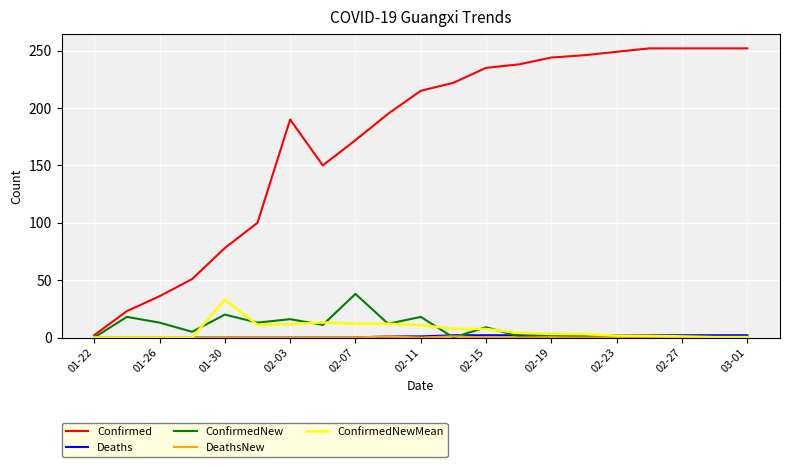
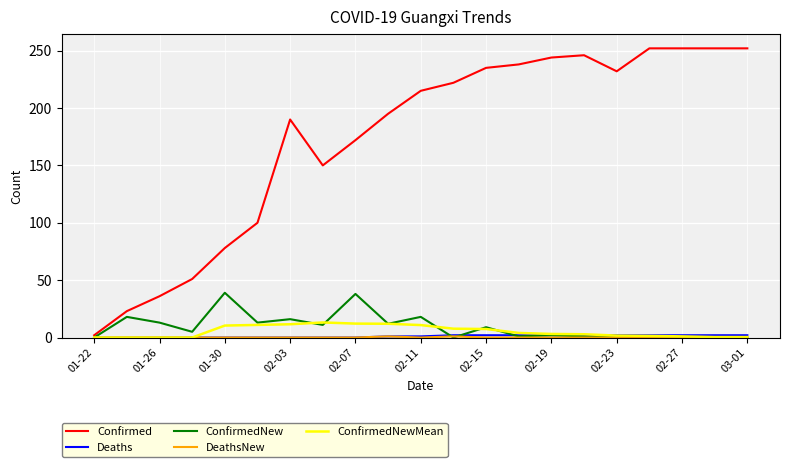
ConfirmedNew, 01-30: 20 -> 39
ConfirmedNewMean, 01-30: 33 -> 10
Confirmed, 02-23: 249 -> 232
